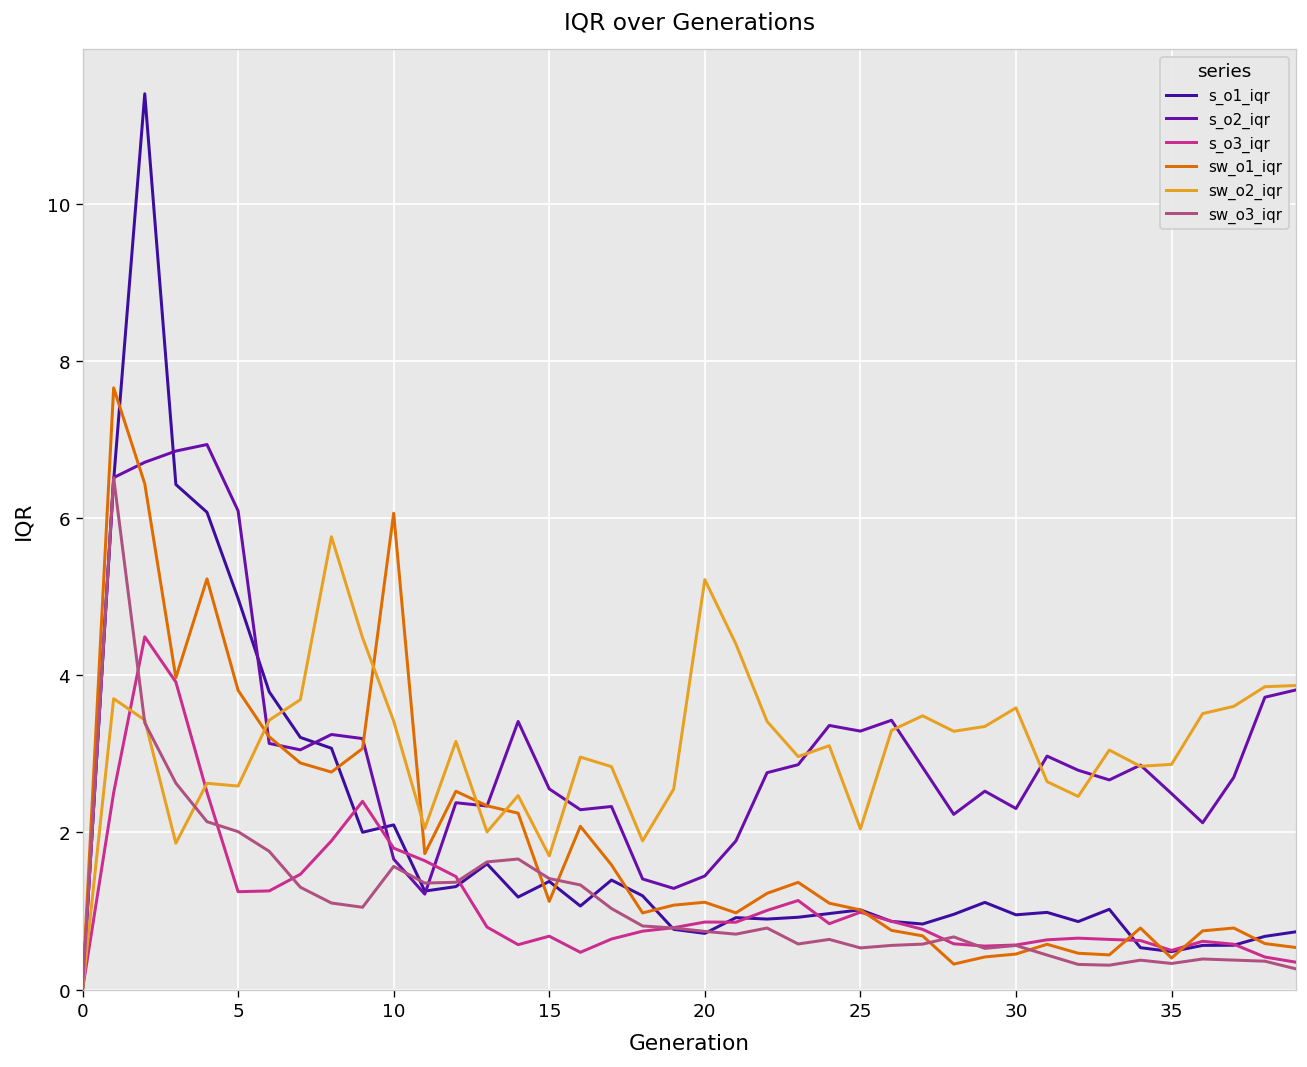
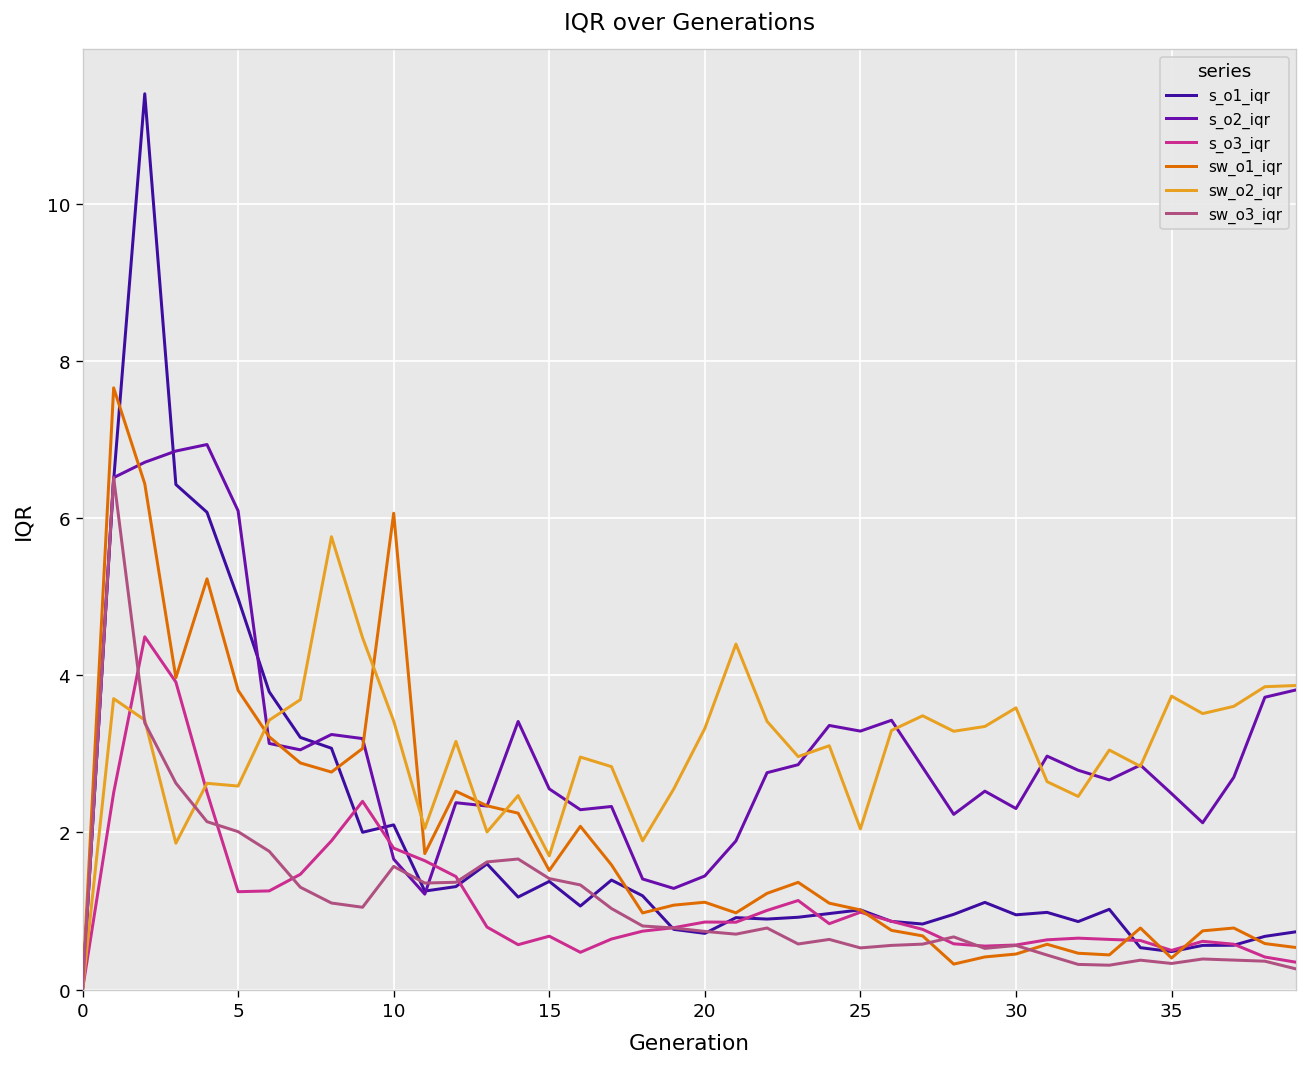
sw_o1_iqr, 15: 1.1 -> 1.5
sw_o2_iqr, 20: 5.2 -> 3.3
sw_o2_iqr, 35: 2.9 -> 3.7
